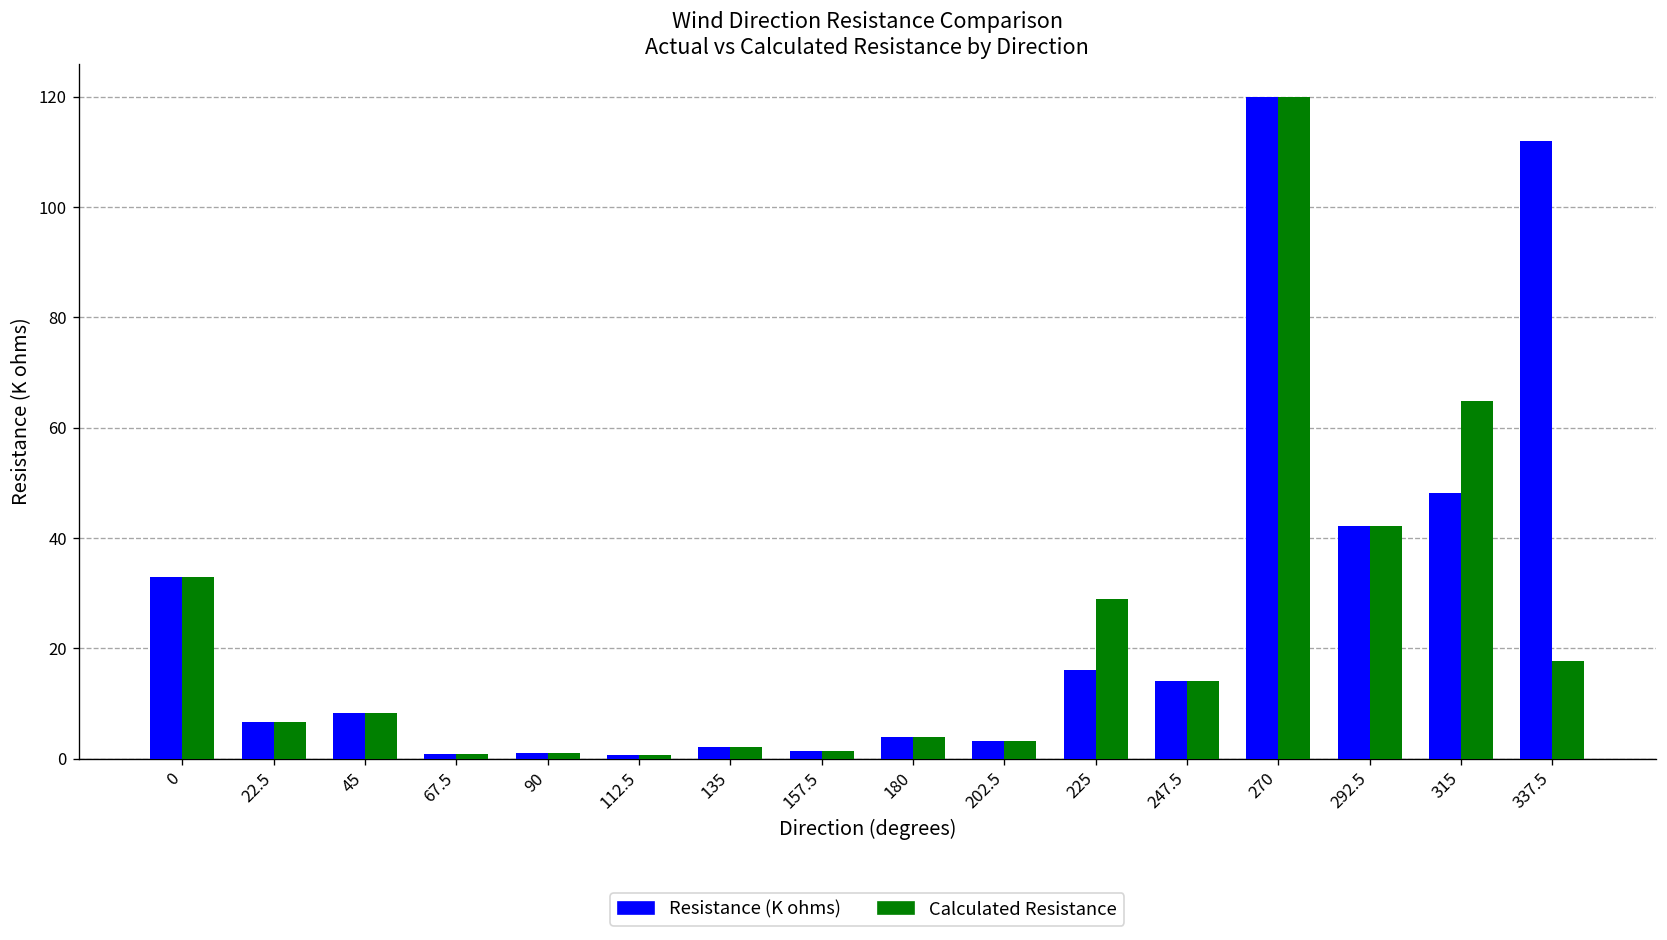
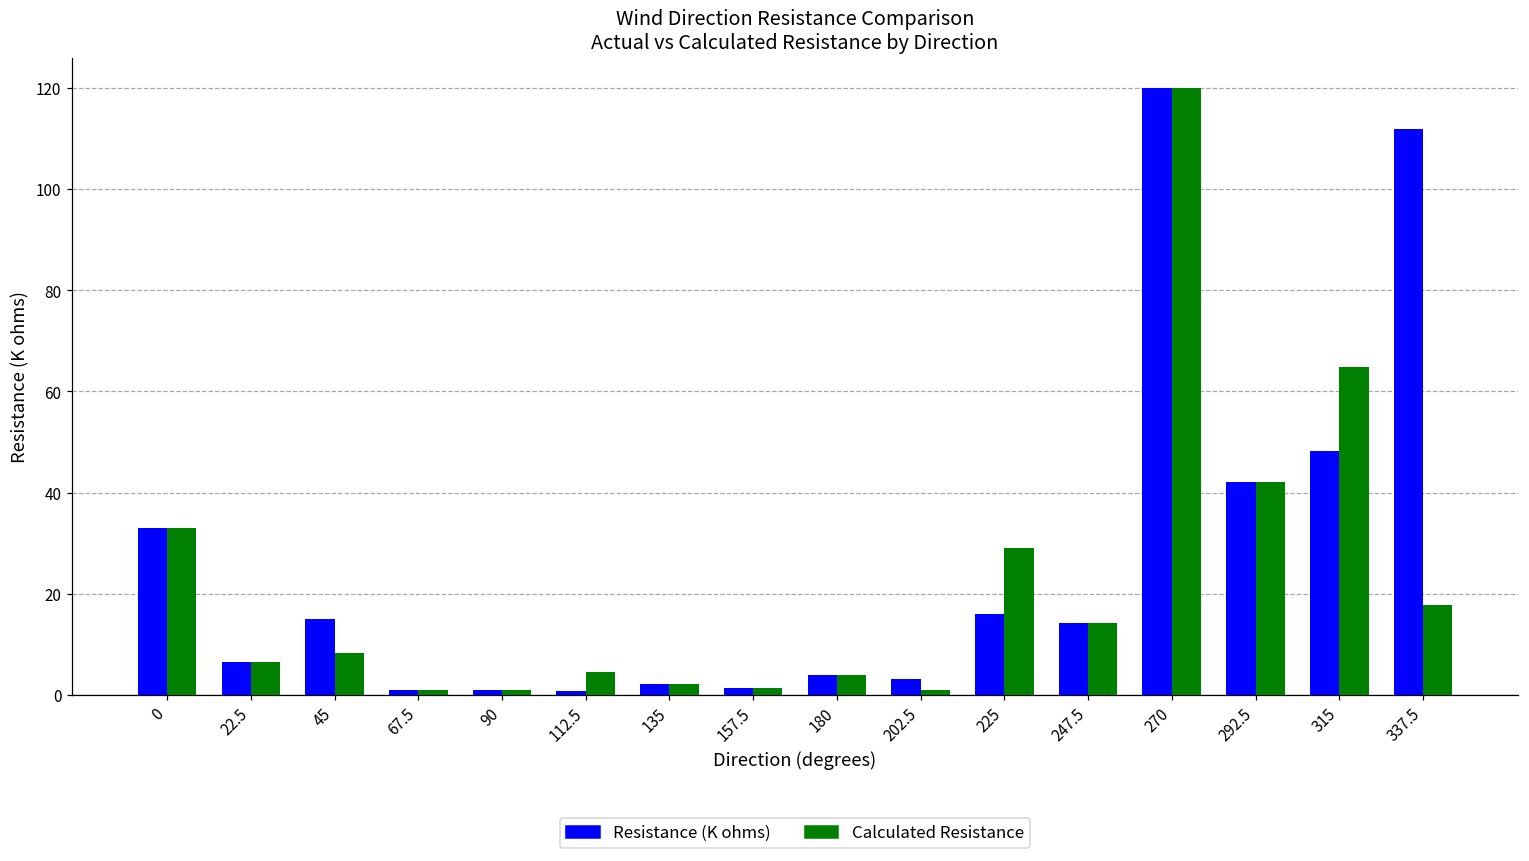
Resistance (K ohms), 45: 8 -> 15
Calculated Resistance, 112.5: 1 -> 5
Calculated Resistance, 202.5: 3 -> 1
